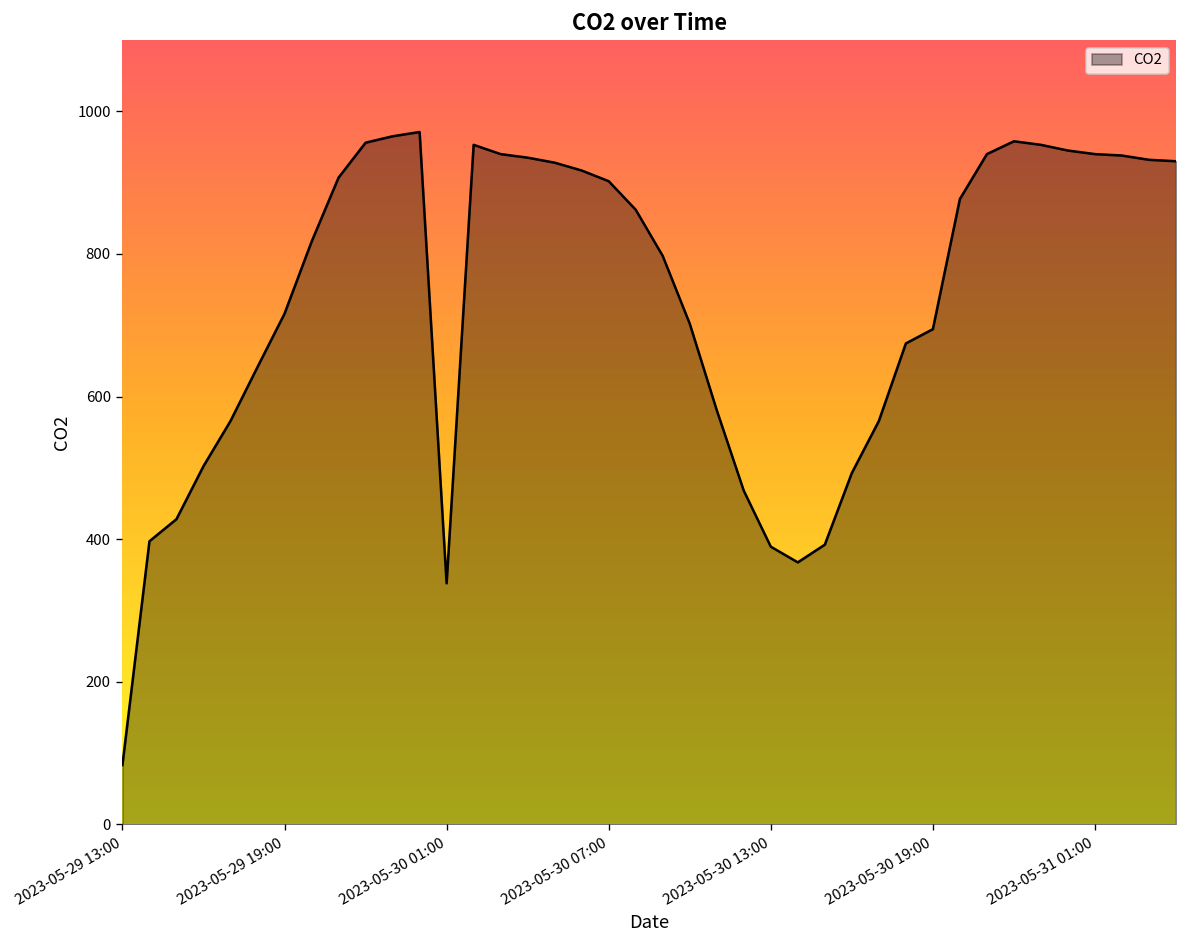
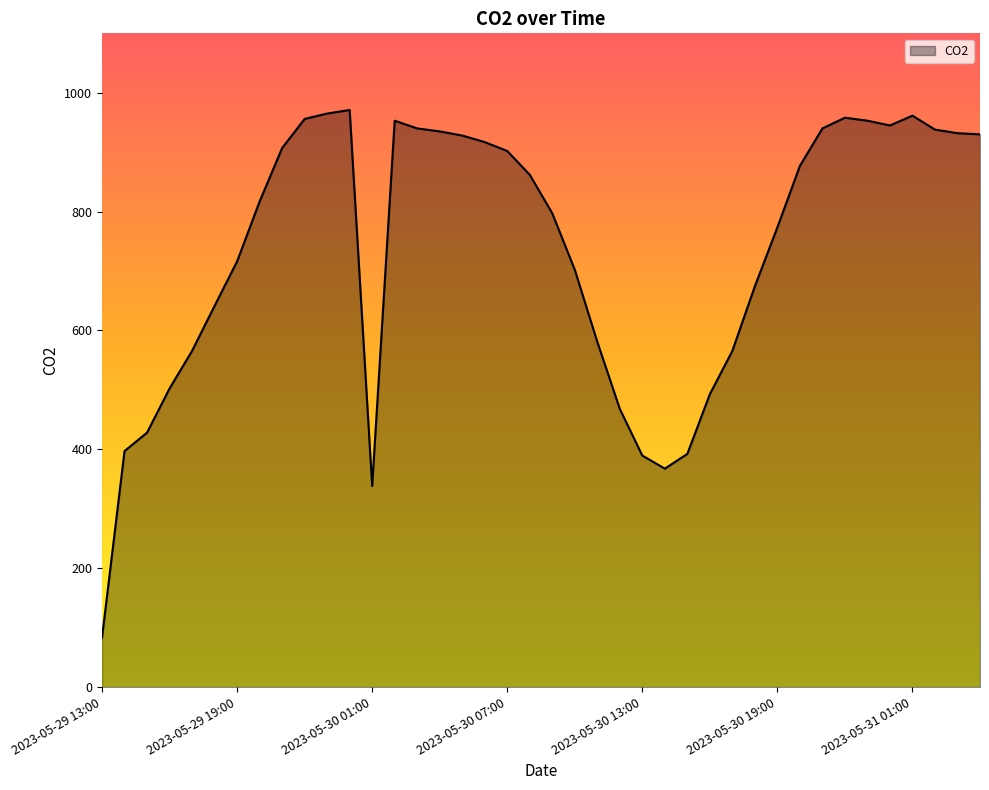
2023-05-30 19:00: 690 -> 770
2023-05-31 01:00: 940 -> 960
